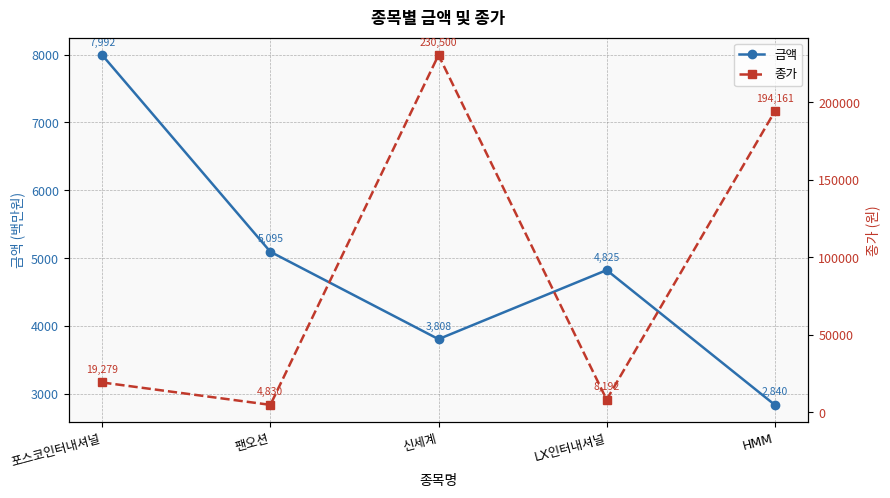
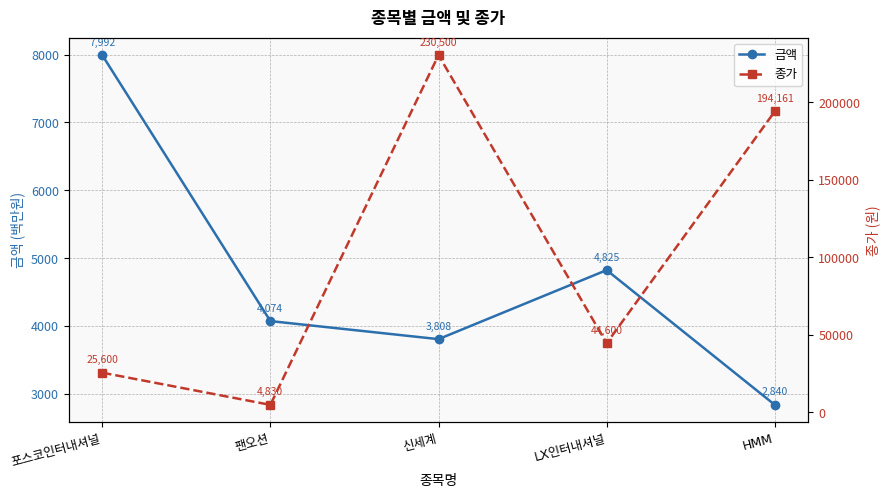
금액, 팬오션: 5,095 -> 4,074
종가, 포스코인터내셔널: 19,279 -> 25,600
종가, LX인터내셔널: 8,192 -> 44,600
